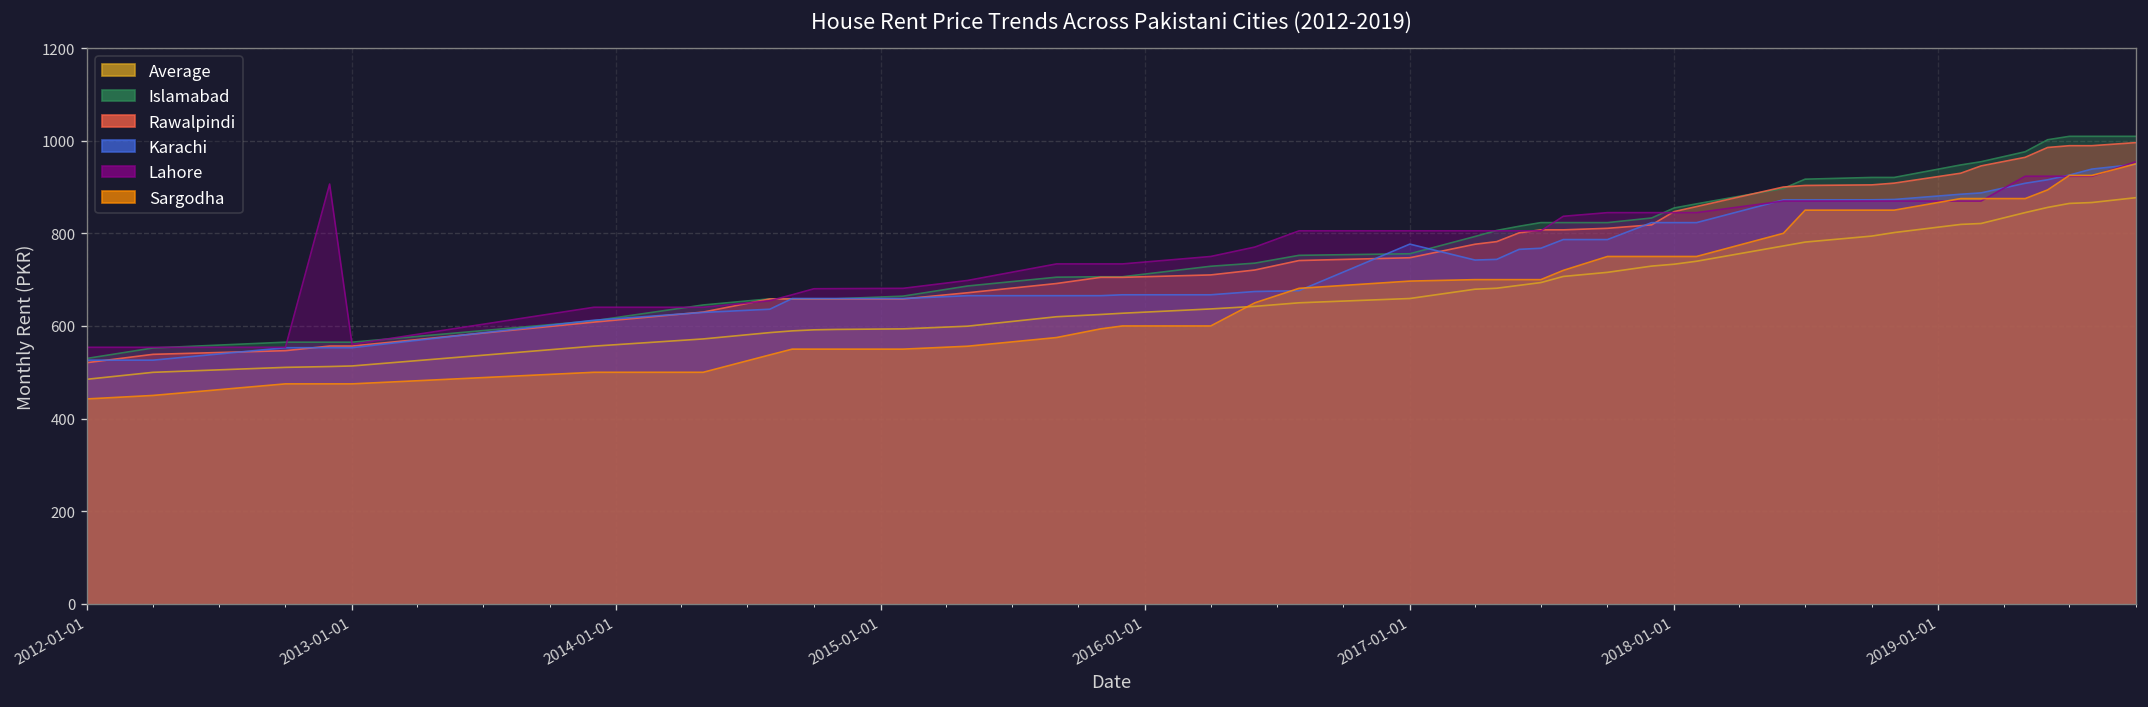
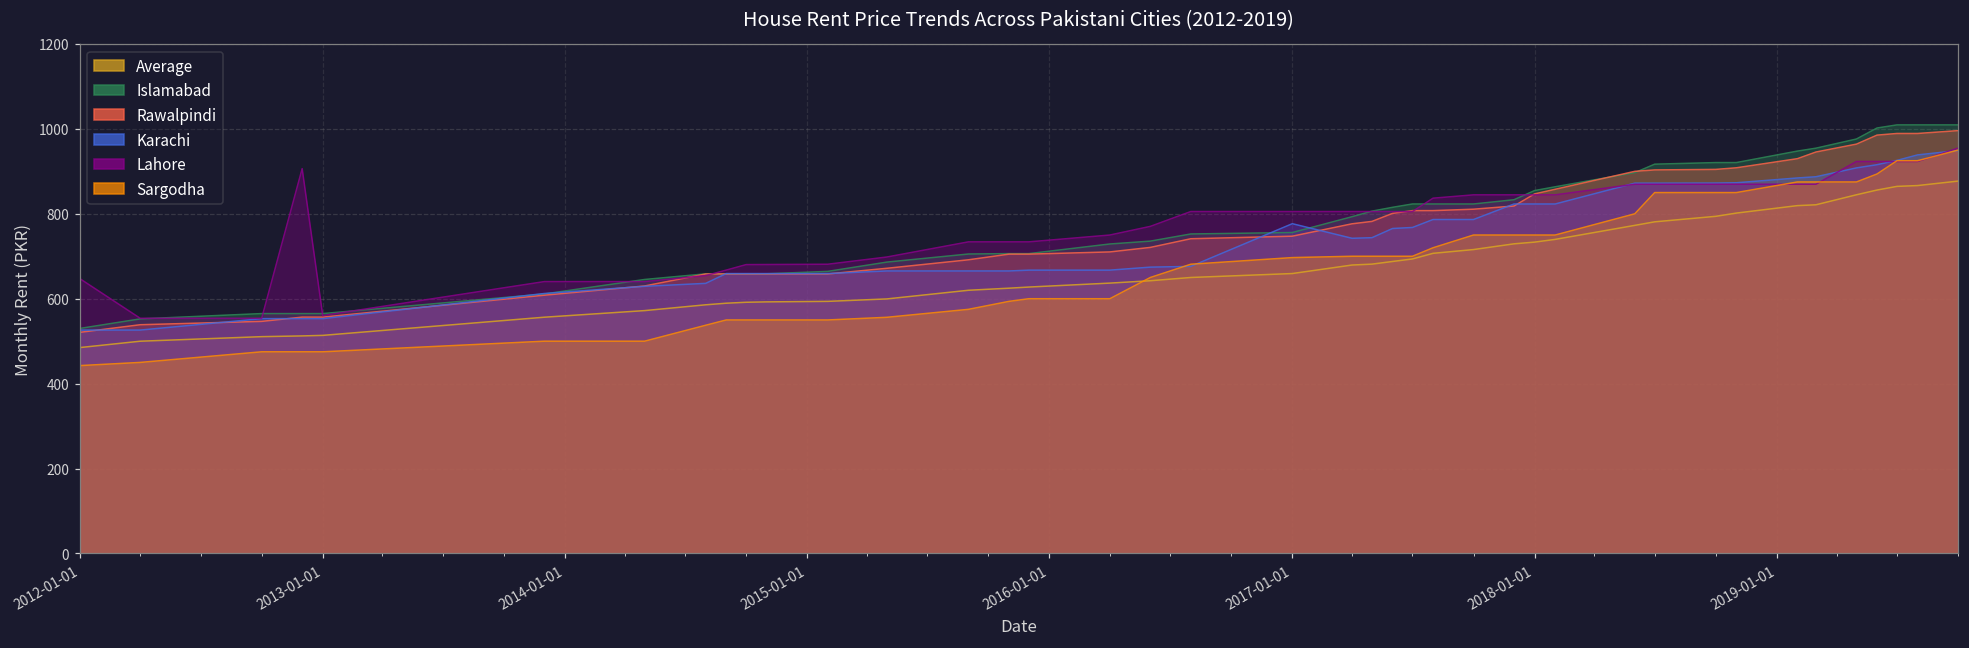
Lahore, 2012-01-01: 550 -> 650
